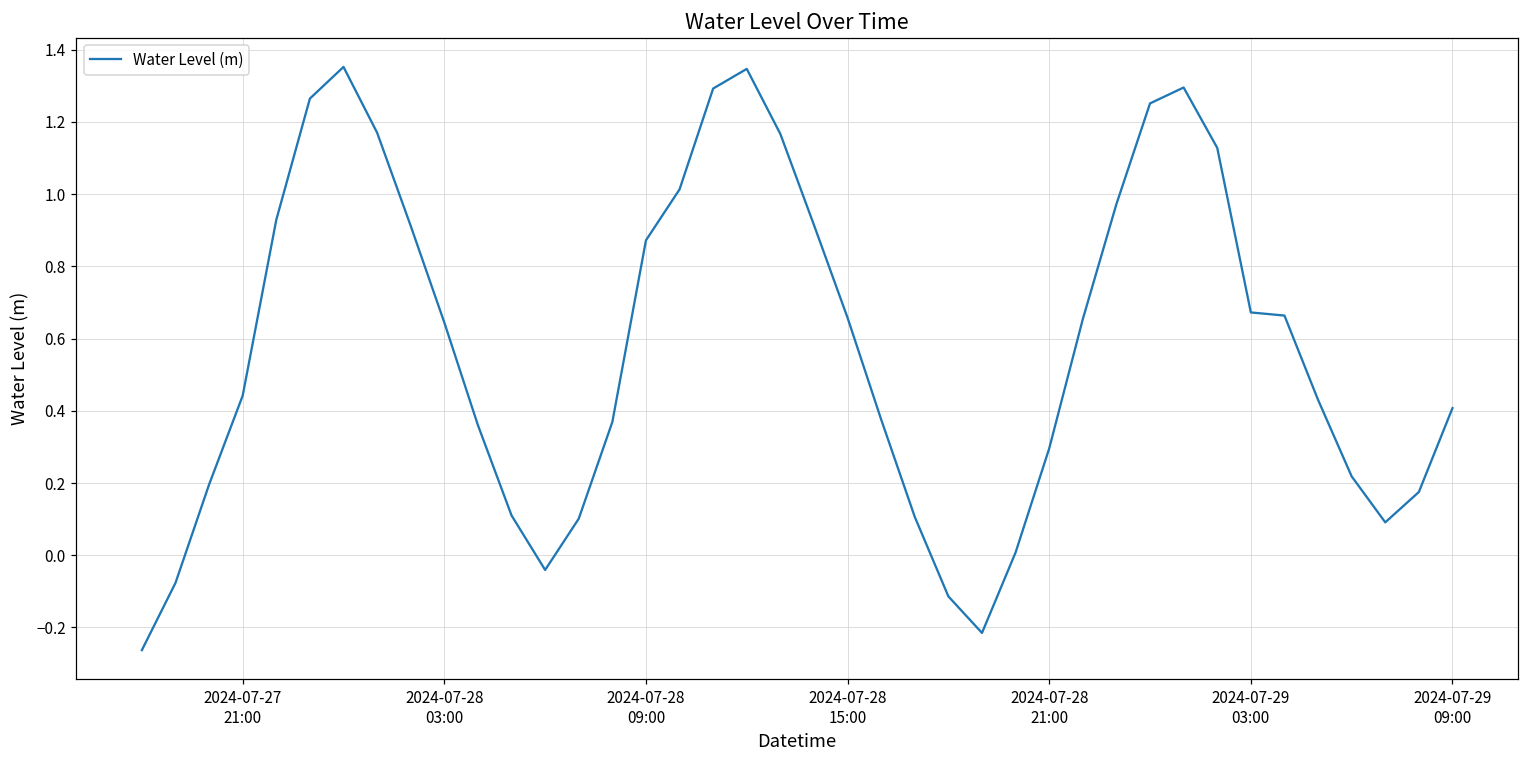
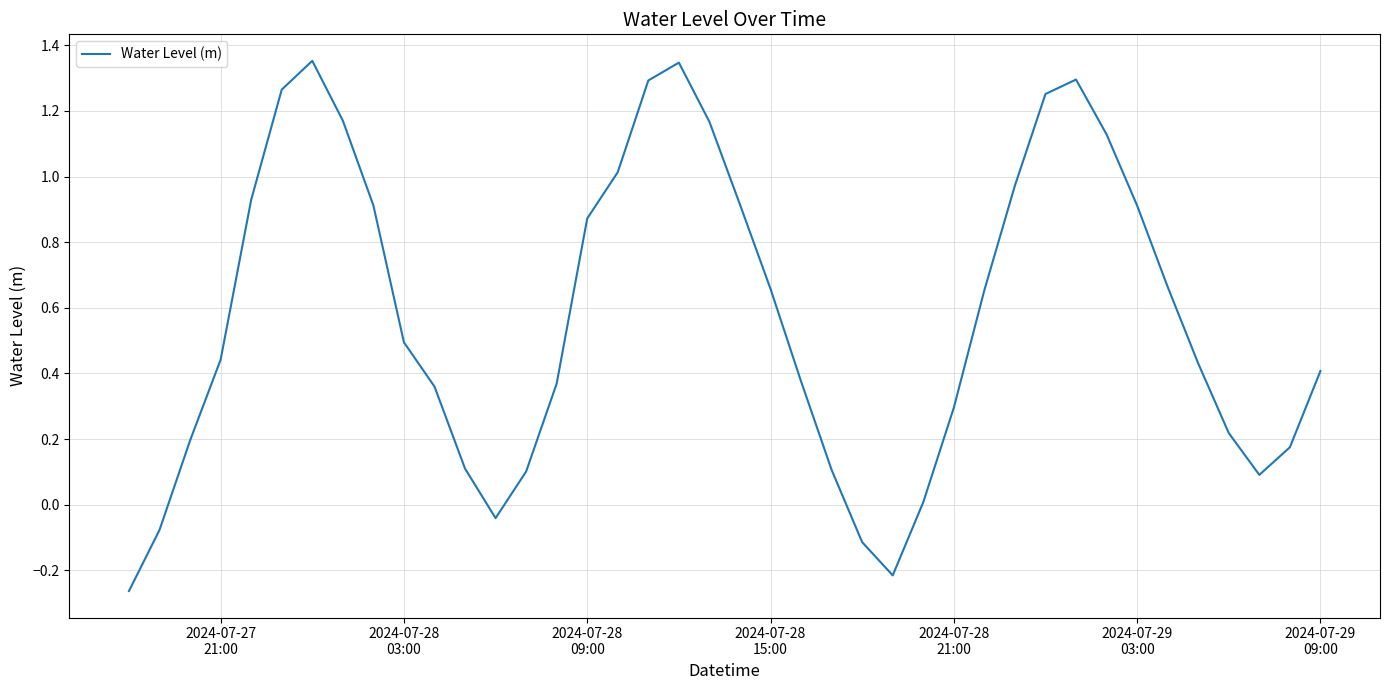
2024-07-28 03:00: 0.64 -> 0.49
2024-07-29 03:00: 0.67 -> 0.91
